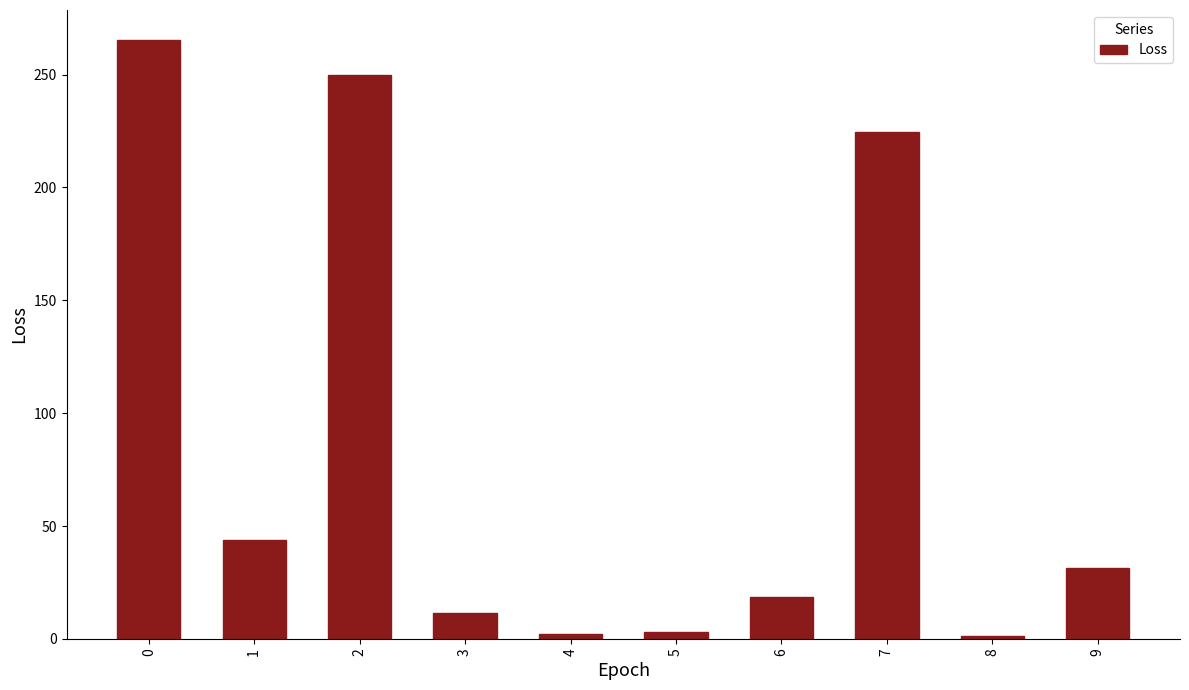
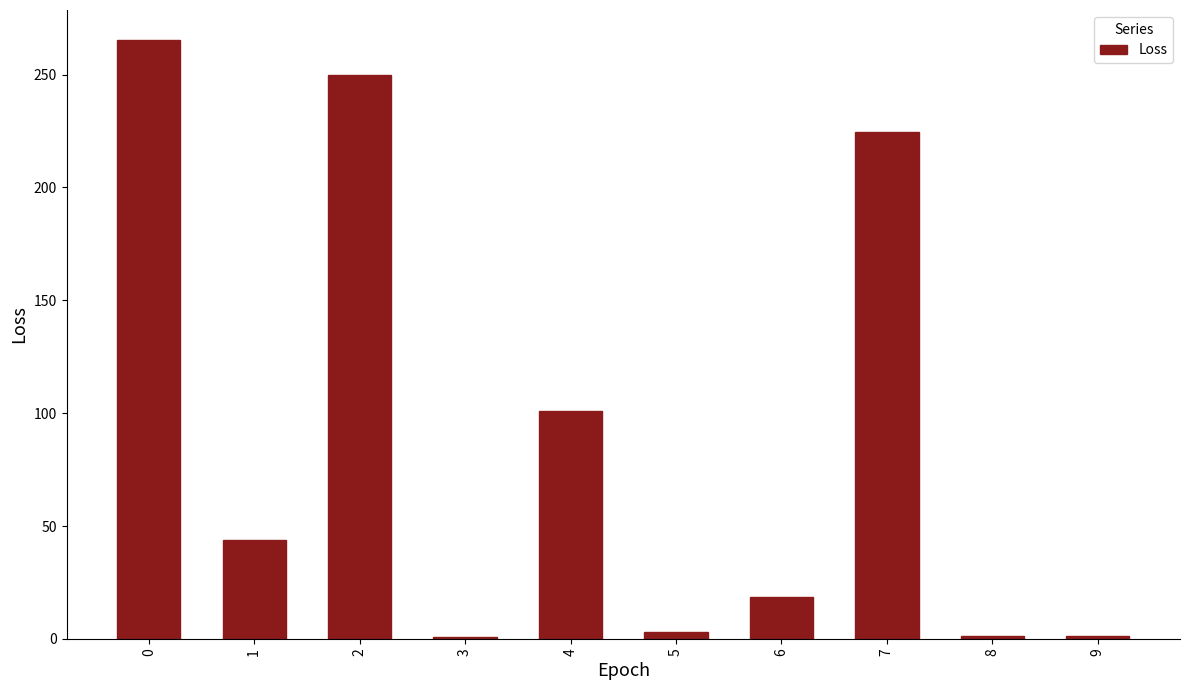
3: 11 -> 1
4: 2 -> 101
9: 31 -> 1
